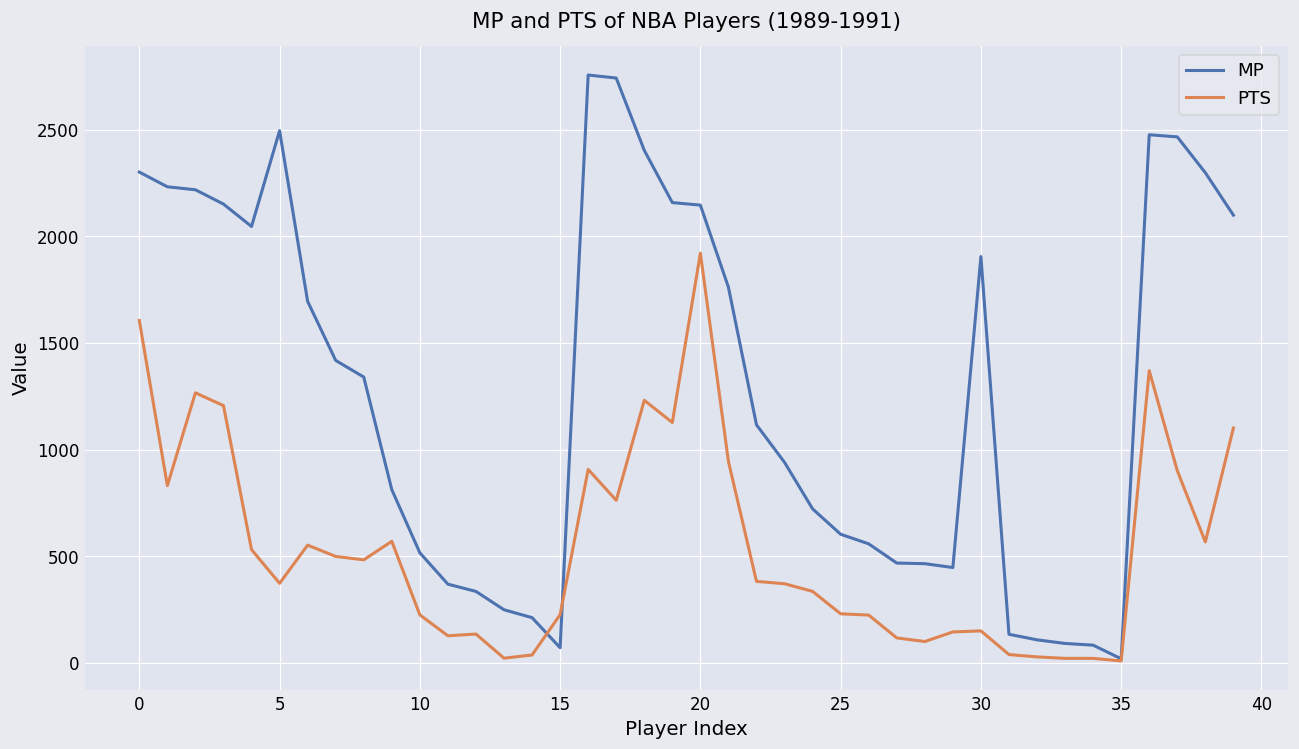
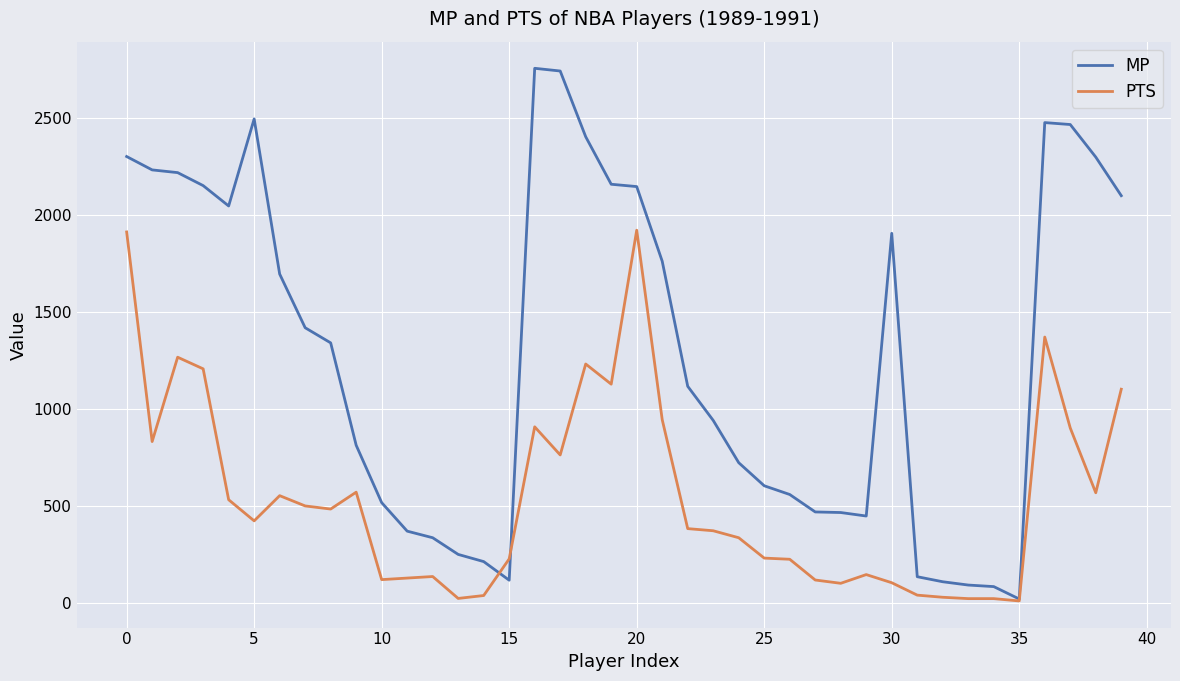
PTS, 0: 1610 -> 1910
PTS, 5: 370 -> 420
PTS, 10: 230 -> 120
MP, 15: 70 -> 120
PTS, 30: 150 -> 100
